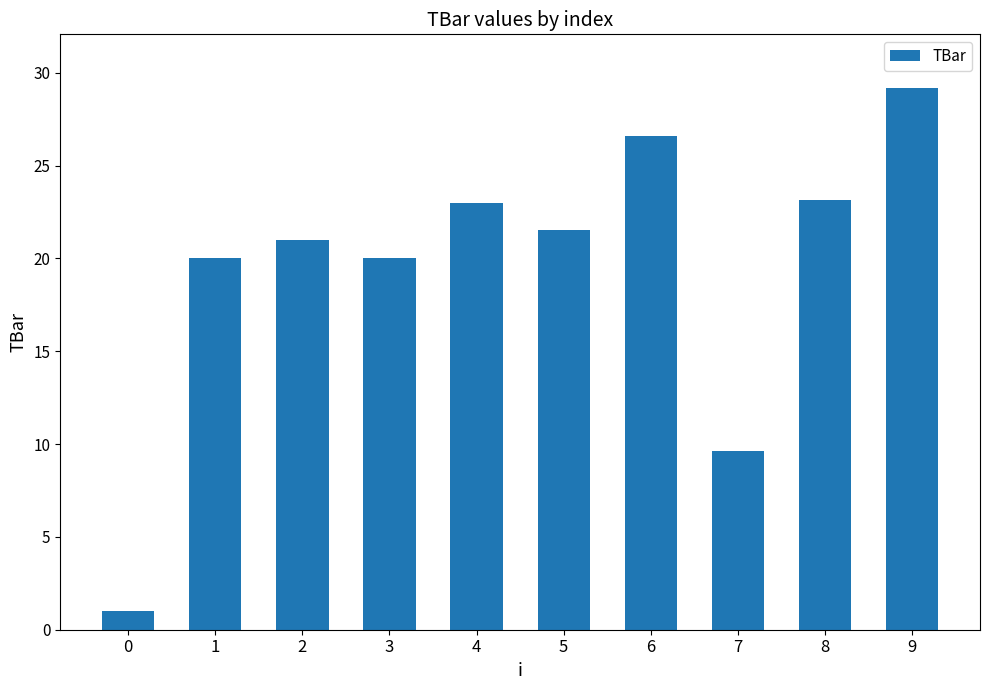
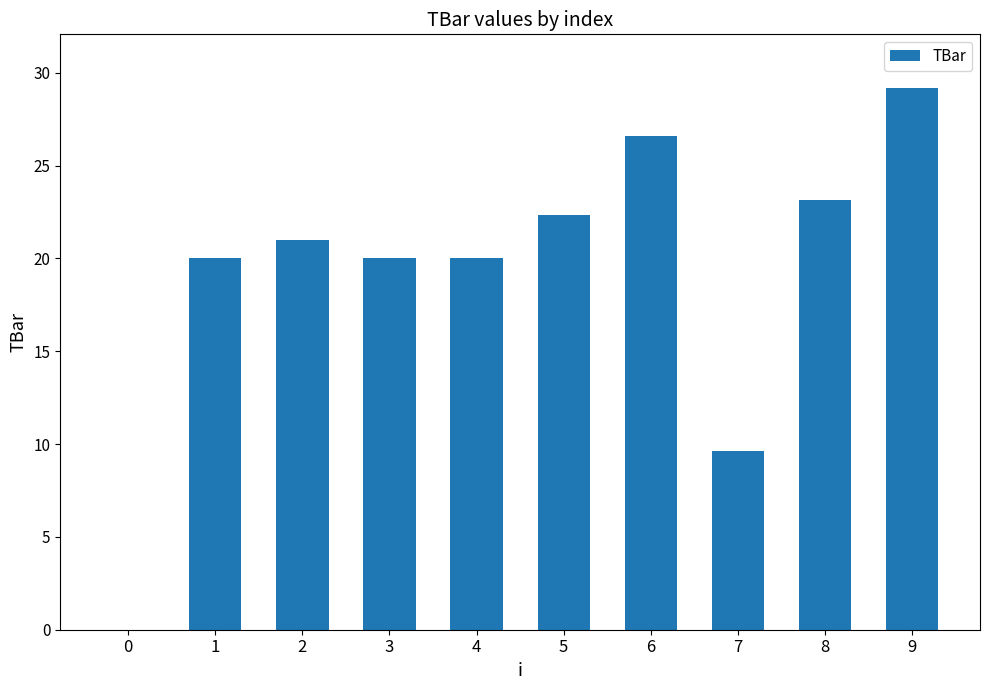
0: 1 -> 0
4: 23 -> 20
5: 21.5 -> 22.4
